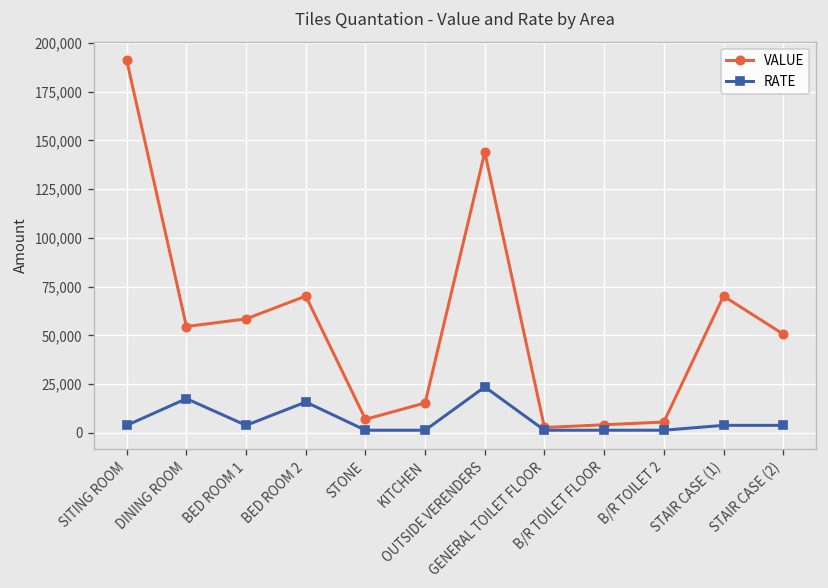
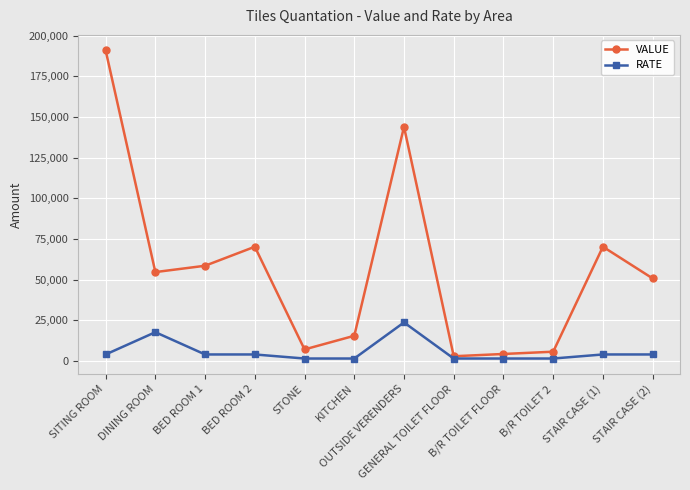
RATE, BED ROOM 2: 16,000 -> 4,000
